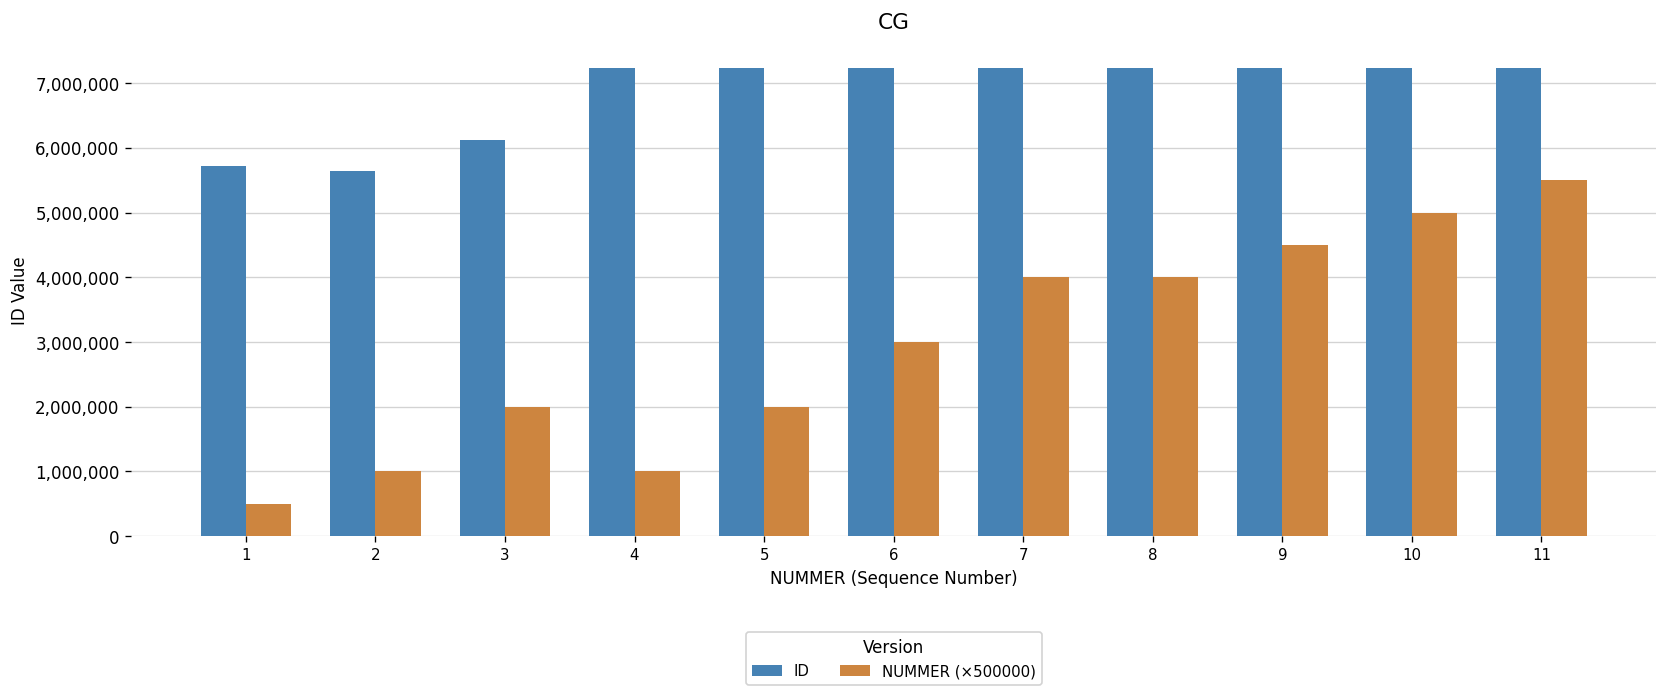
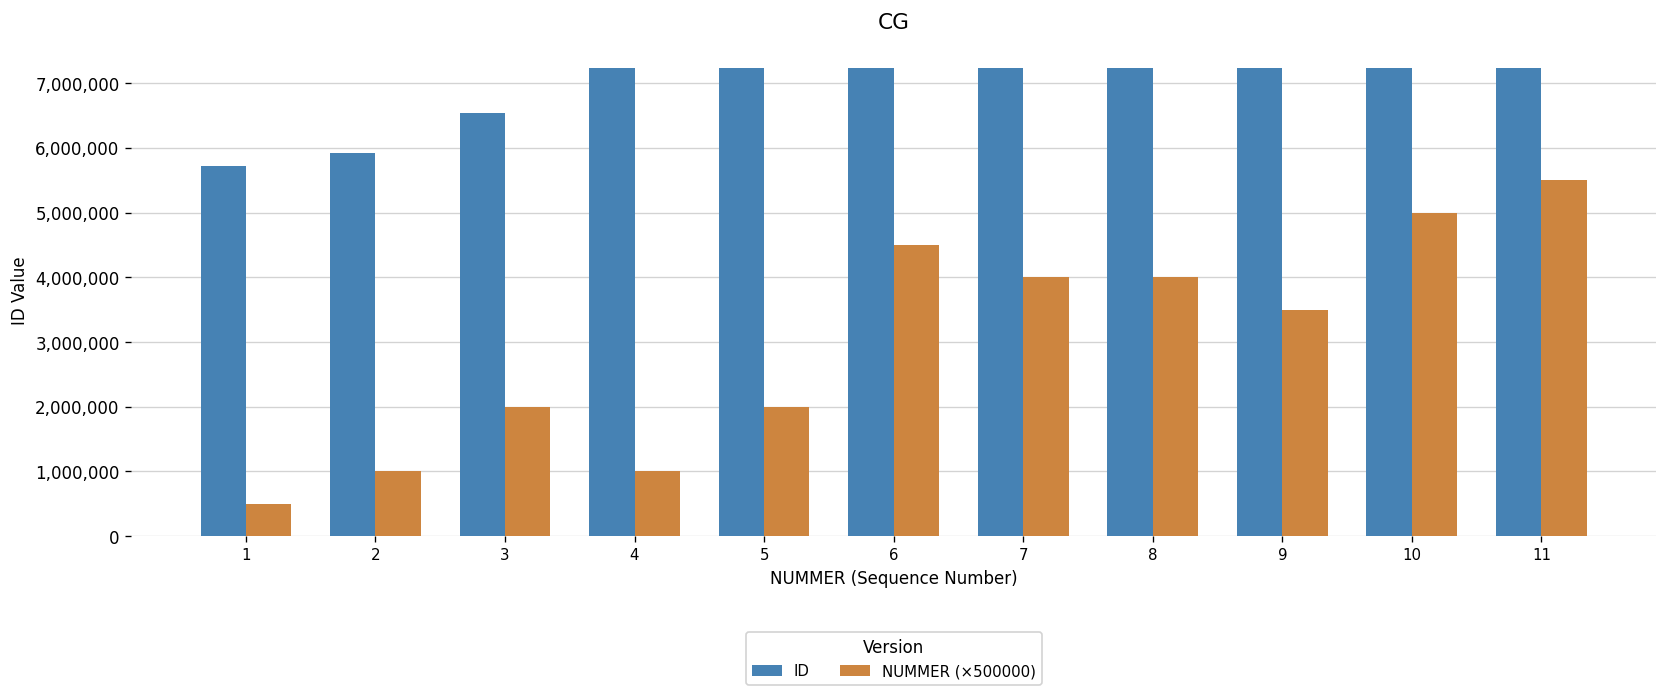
ID, 2: 5,600,000 -> 5,900,000
ID, 3: 6,100,000 -> 6,500,000
NUMMER (×500000), 6: 3,000,000 -> 4,500,000
NUMMER (×500000), 9: 4,500,000 -> 3,500,000
